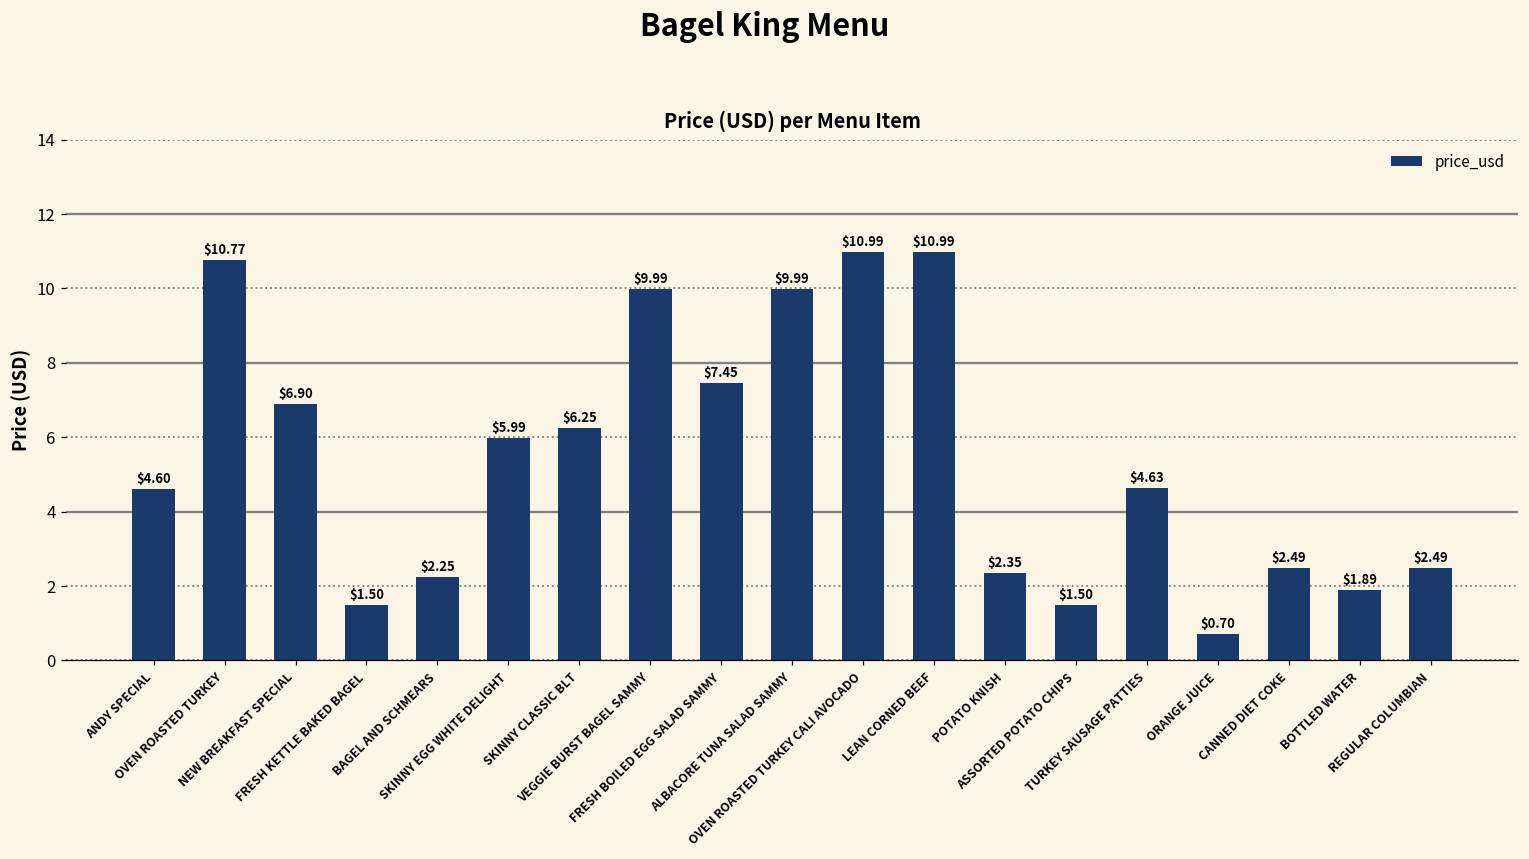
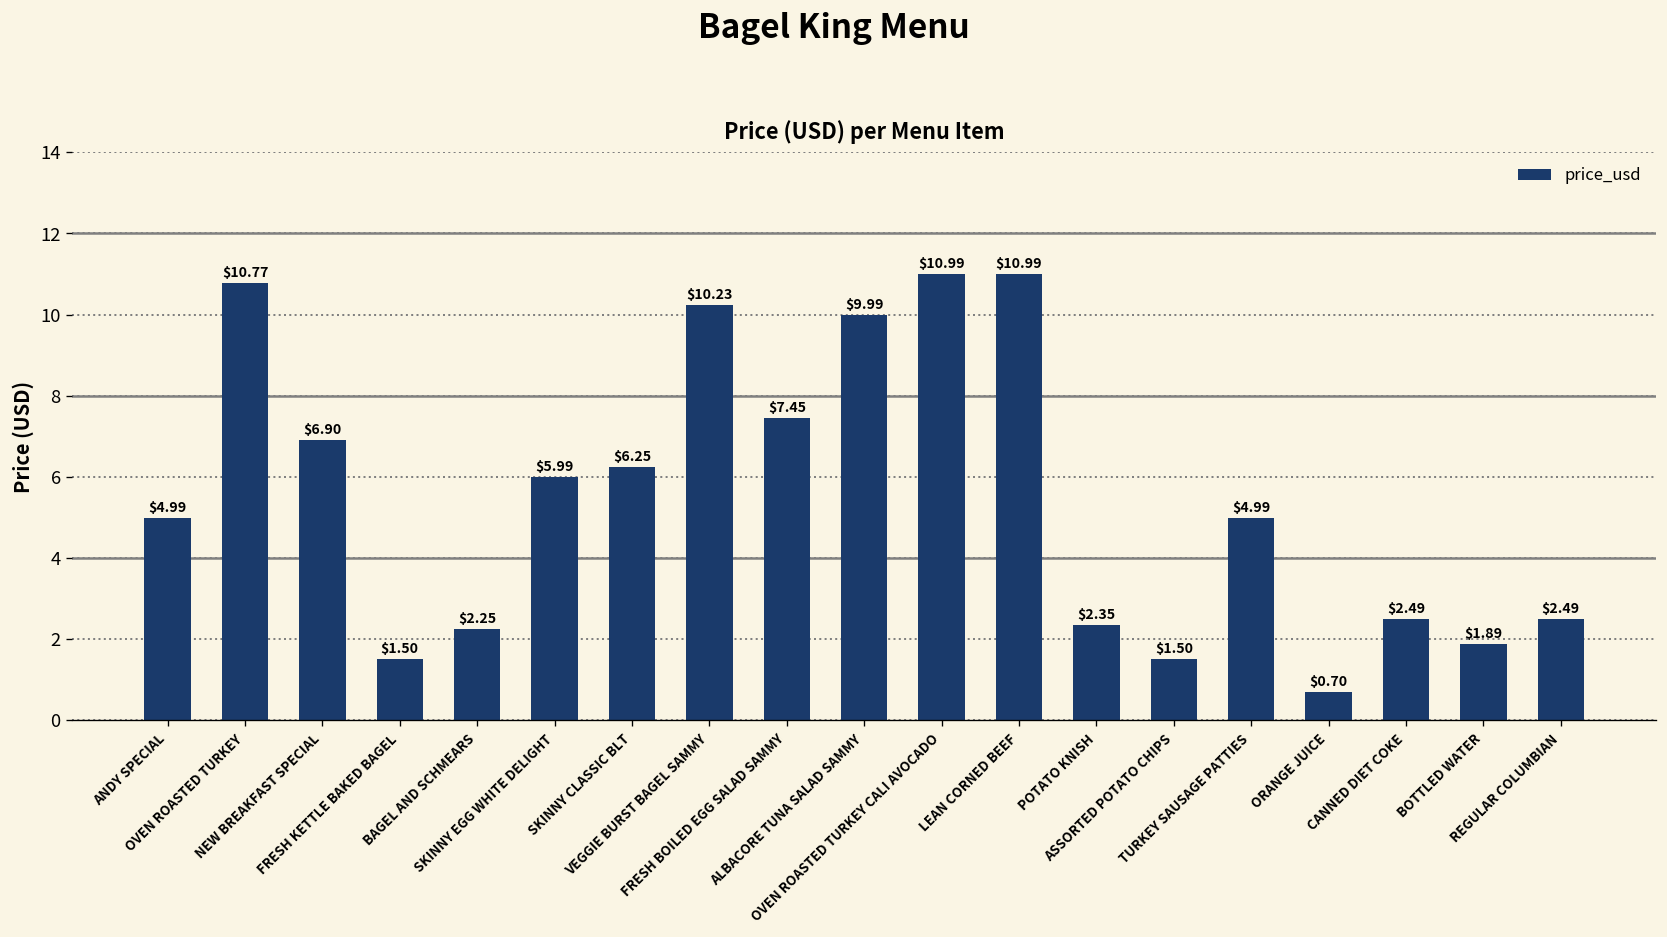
ANDY SPECIAL: $4.60 -> $4.99
VEGGIE BURST BAGEL SAMMY: $9.99 -> $10.23
TURKEY SAUSAGE PATTIES: $4.63 -> $4.99
